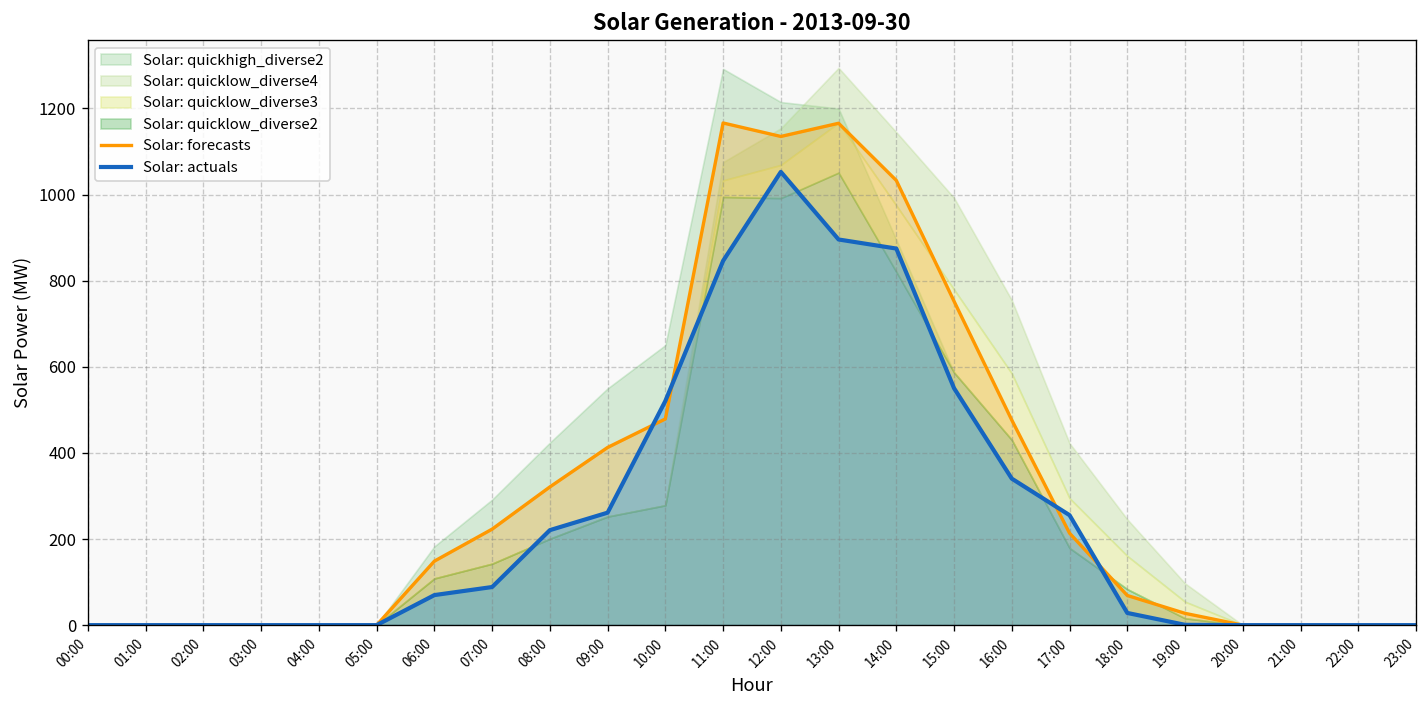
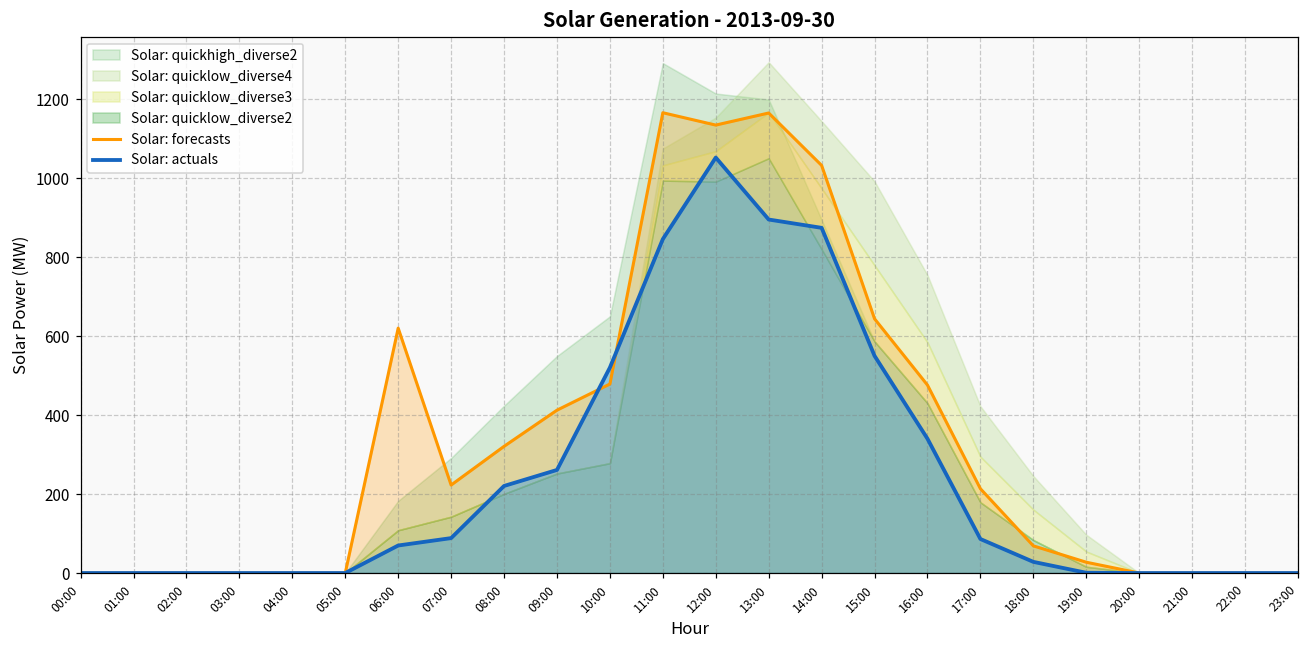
Solar: forecasts, 06:00: 150 -> 620
Solar: forecasts, 15:00: 750 -> 640
Solar: actuals, 17:00: 260 -> 90
